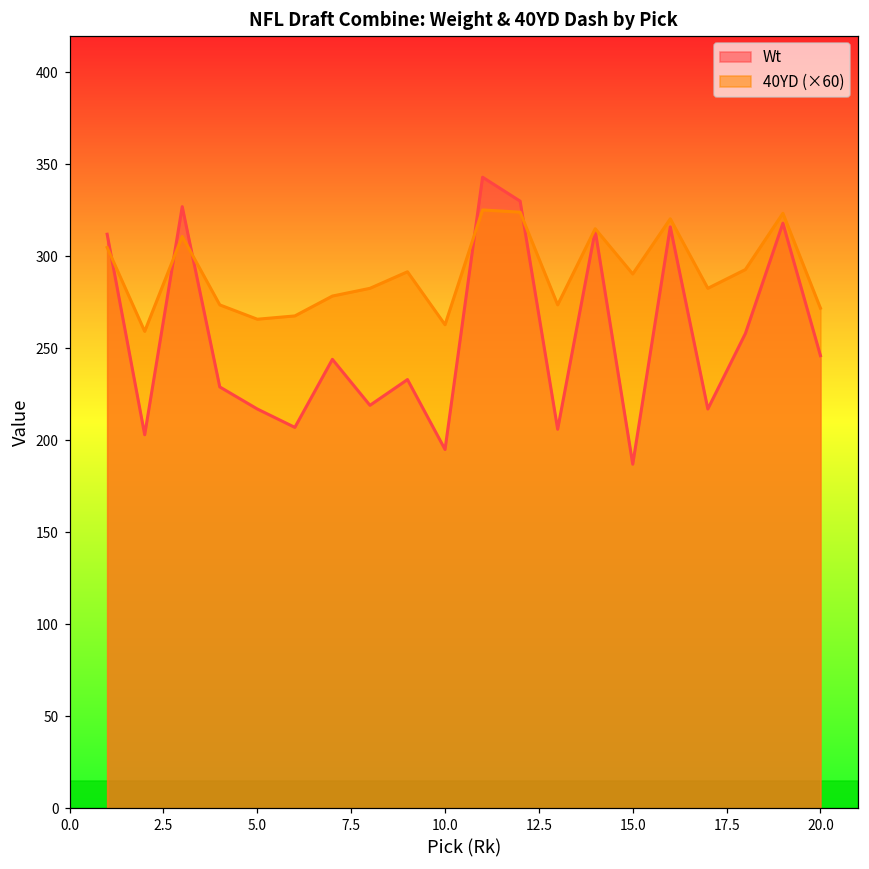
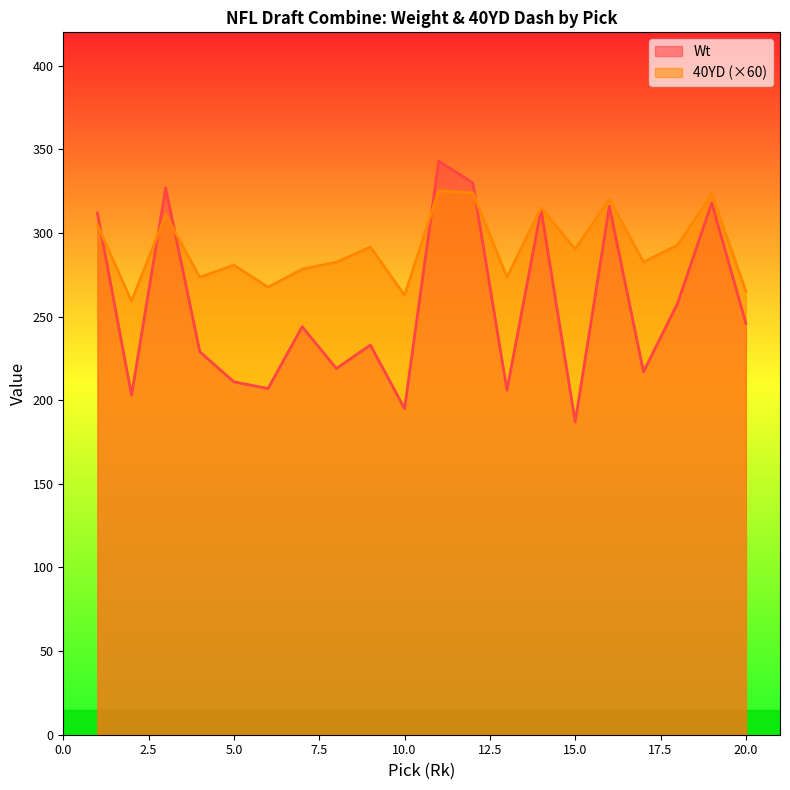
Wt, 5.0: 217 -> 211
40YD (×60), 5.0: 266 -> 281
40YD (×60), 20.0: 272 -> 265
